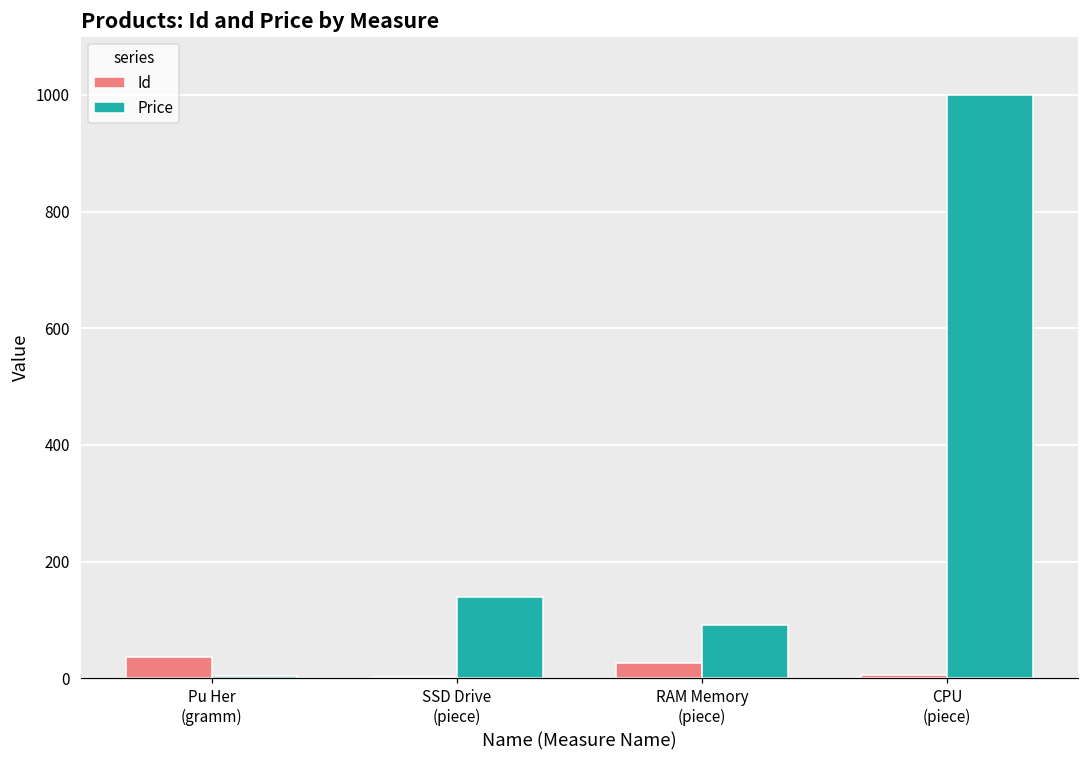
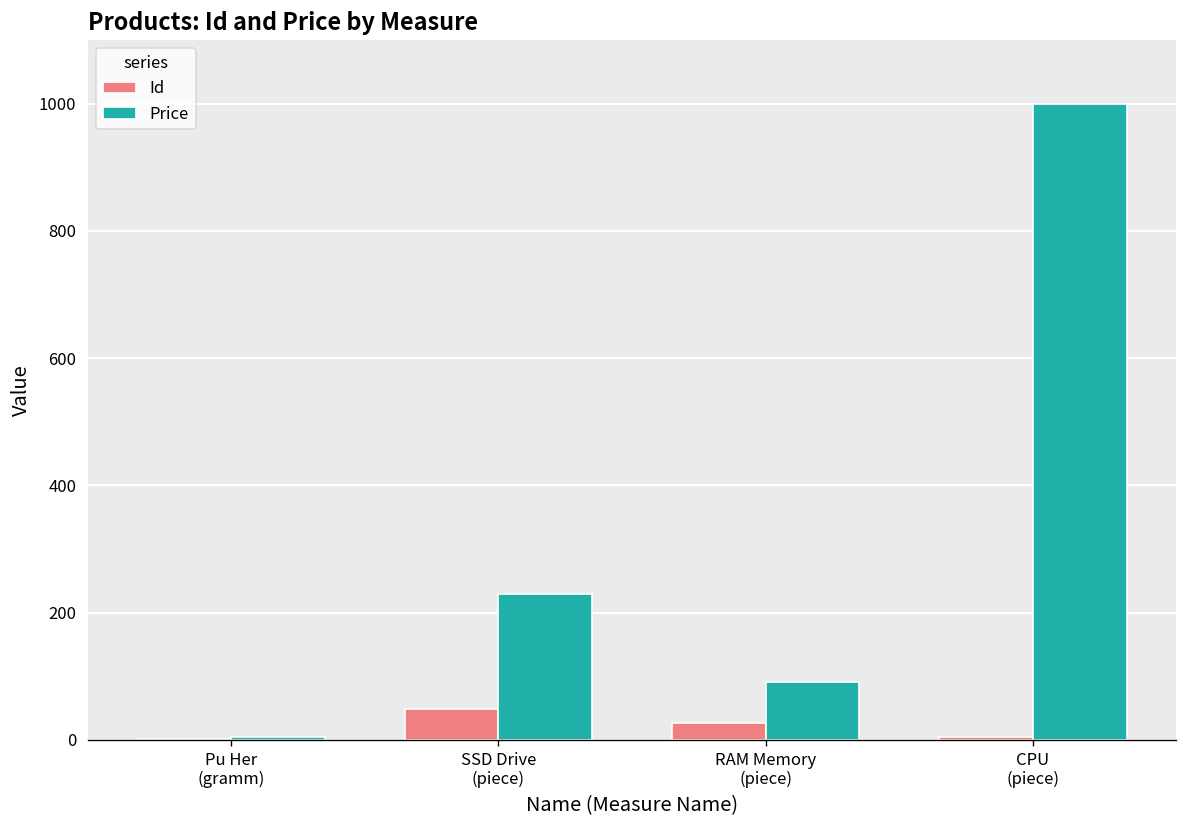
Id, Pu Her (gramm): 40 -> 0
Id, SSD Drive (piece): 0 -> 50
Price, SSD Drive (piece): 140 -> 230
